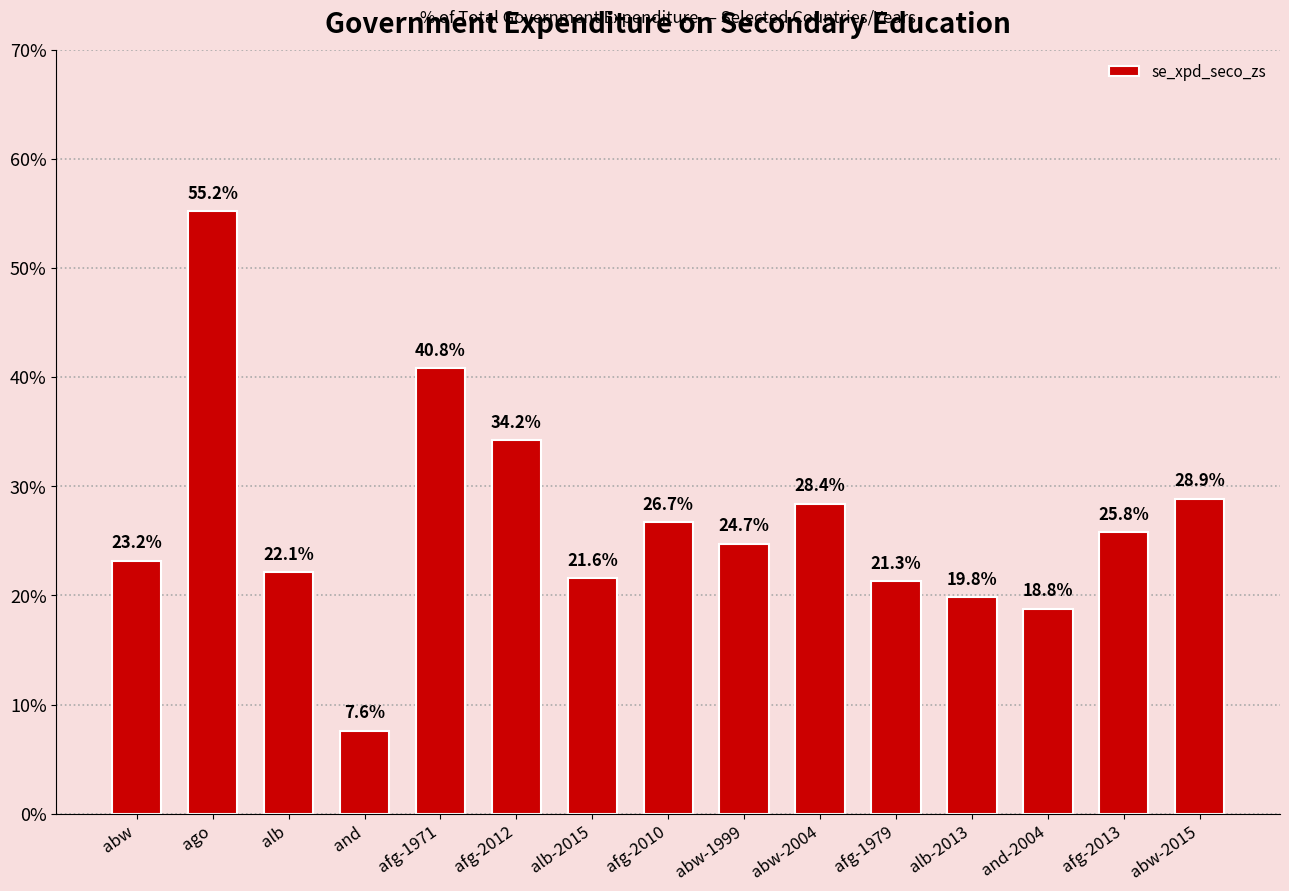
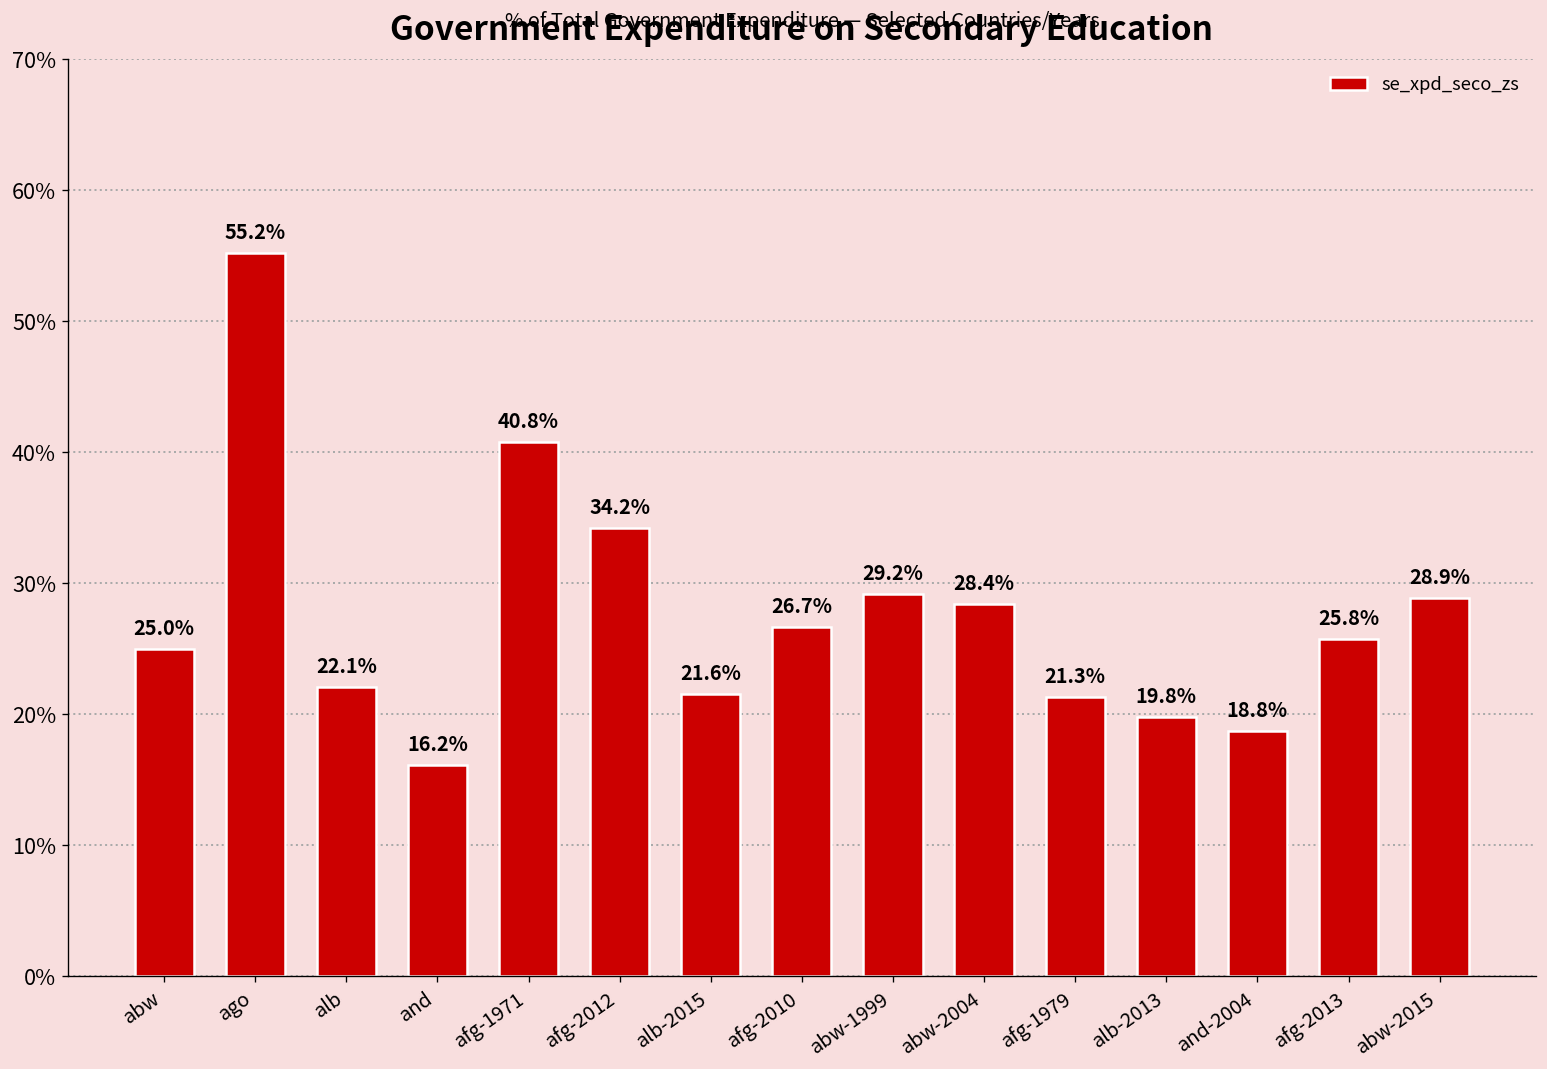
abw: 23.2% -> 25.0%
and: 7.6% -> 16.2%
abw-1999: 24.7% -> 29.2%
